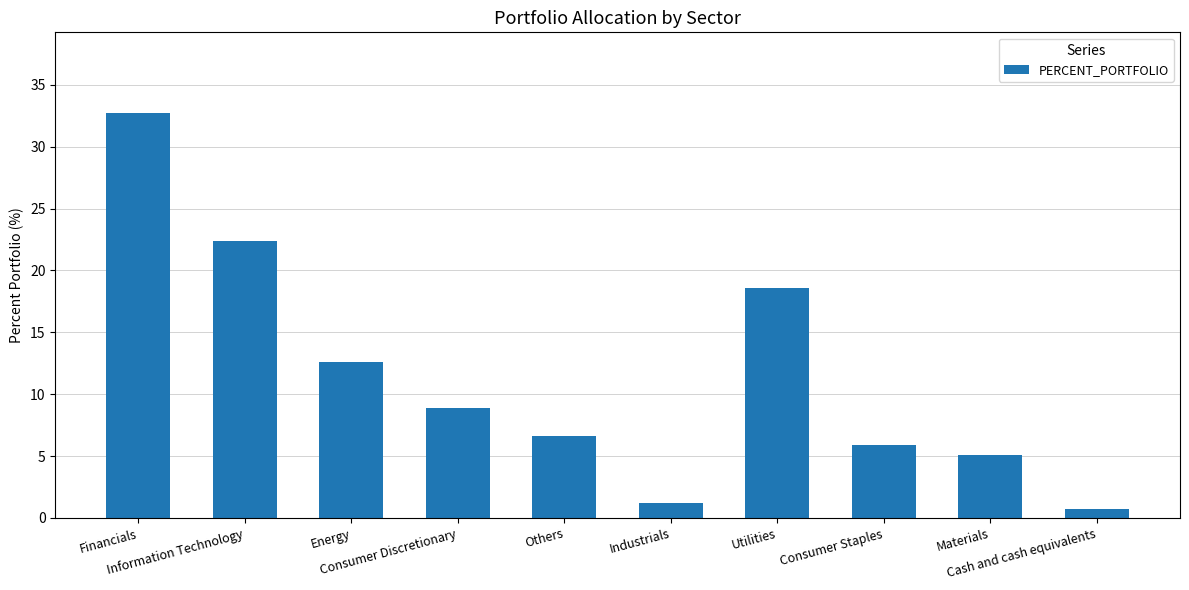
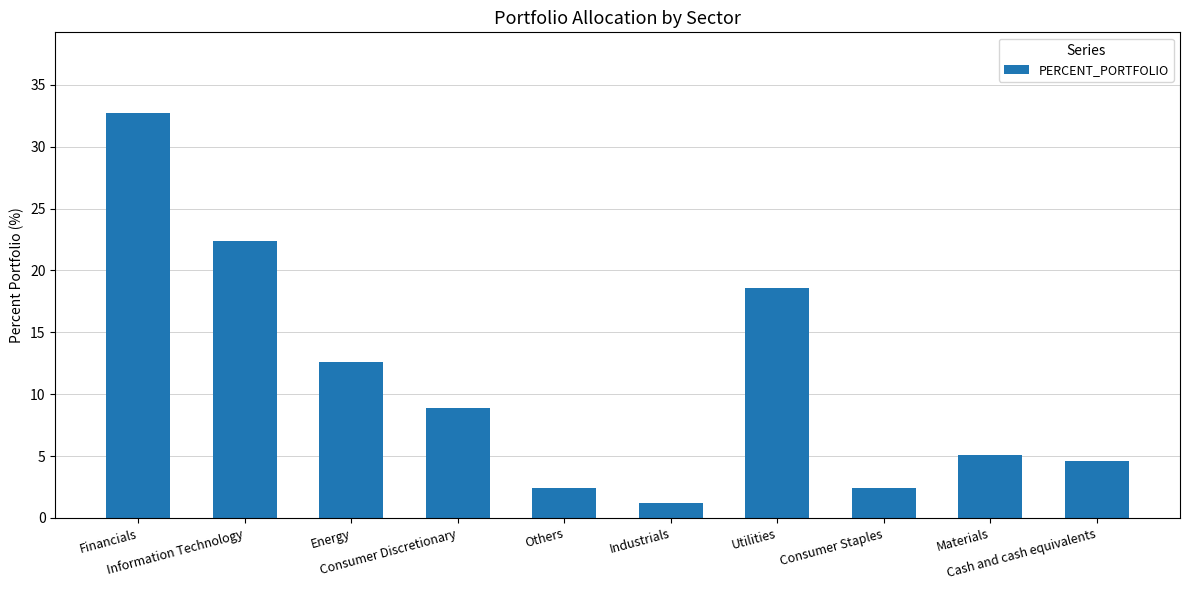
Others: 6.6 -> 2.4
Consumer Staples: 5.9 -> 2.4
Cash and cash equivalents: 0.7 -> 4.6
